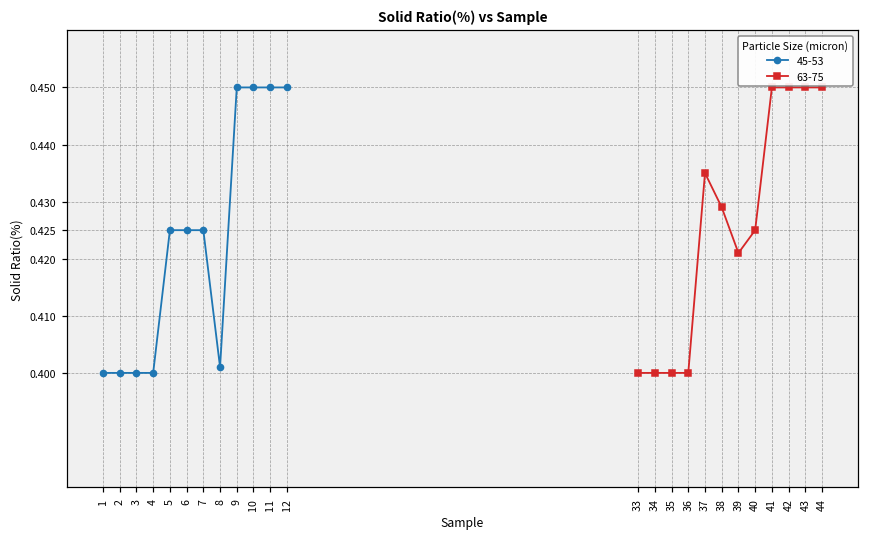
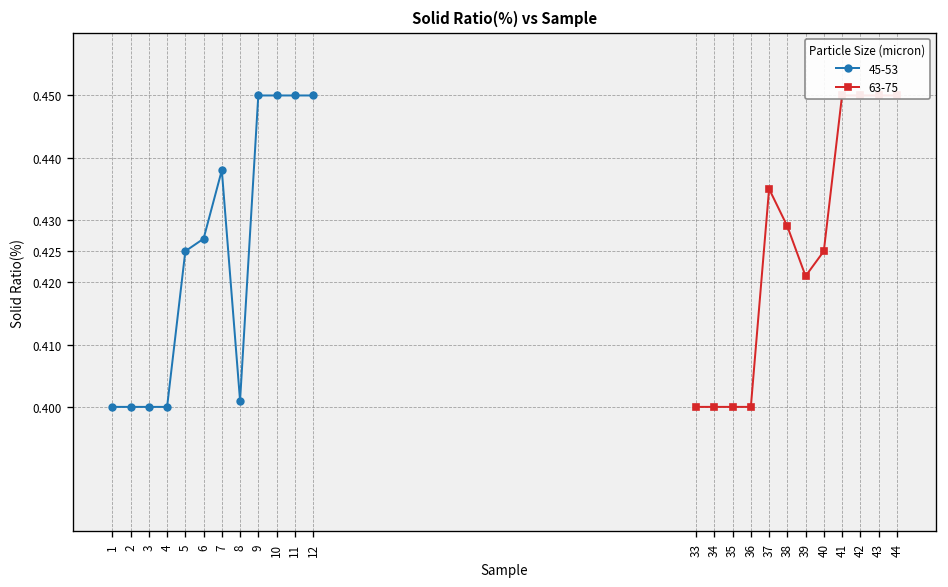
45-53, 6: 0.425 -> 0.427
45-53, 7: 0.425 -> 0.438
